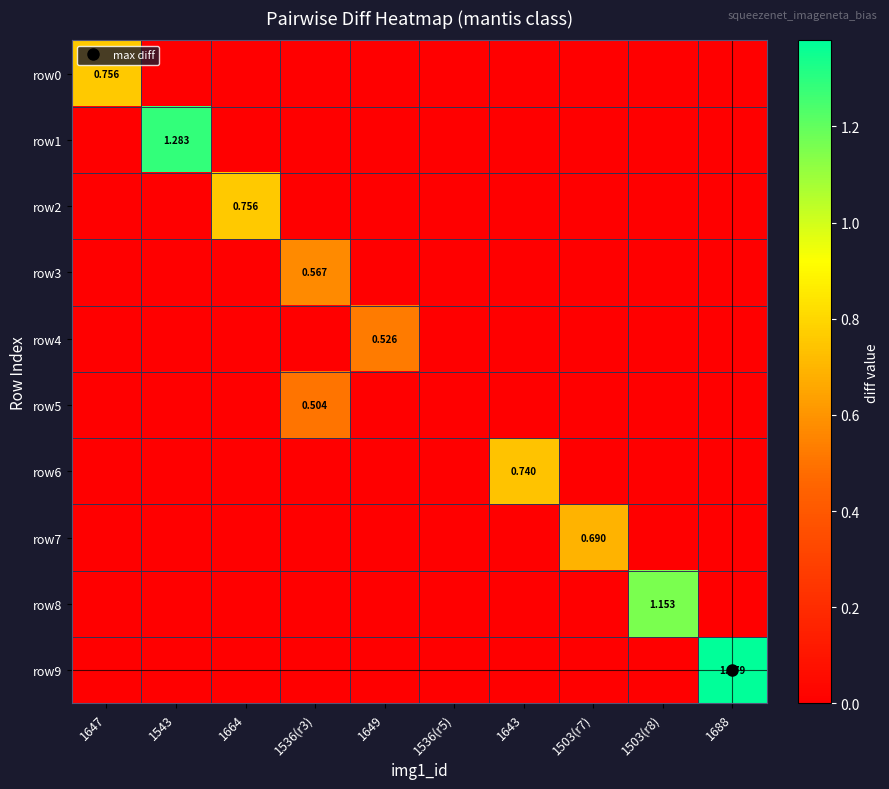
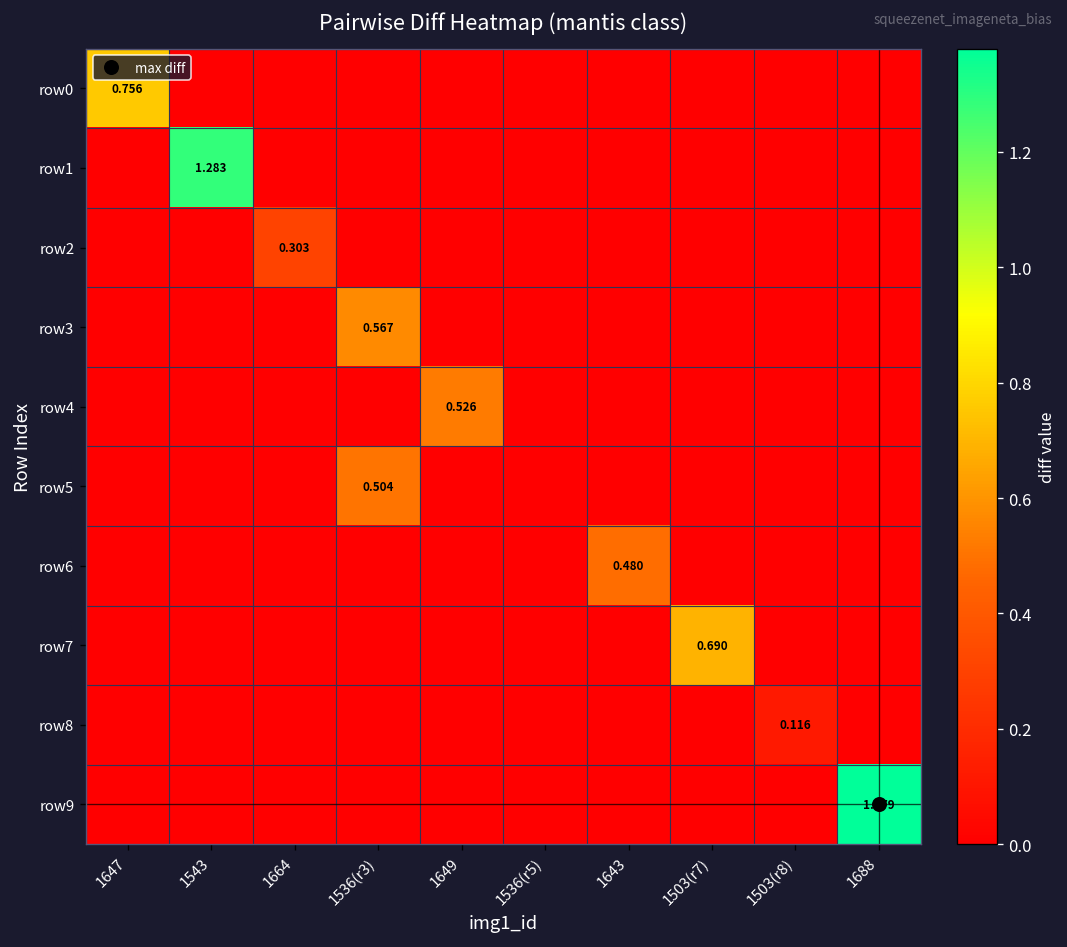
row2, 1664: 0.756 -> 0.303
row6, 1643: 0.740 -> 0.480
row8, 1503(r8): 1.153 -> 0.116
